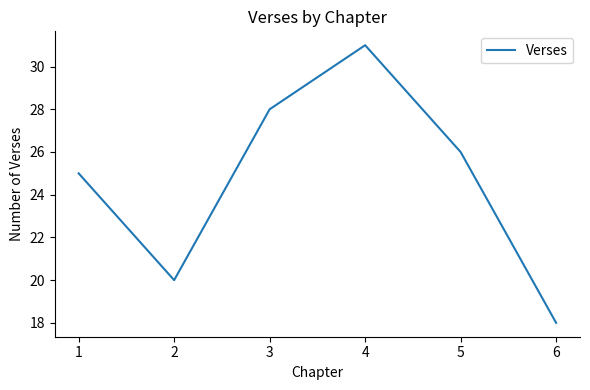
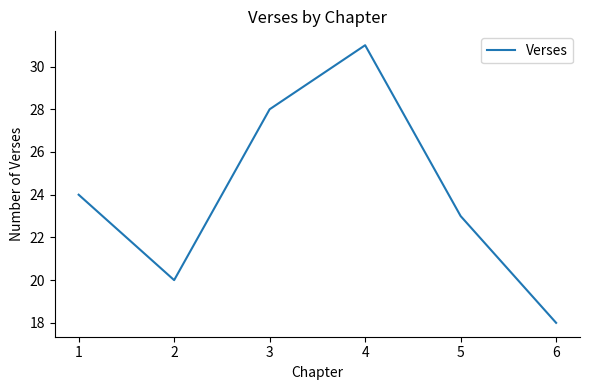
1: 25 -> 24
5: 26 -> 23
